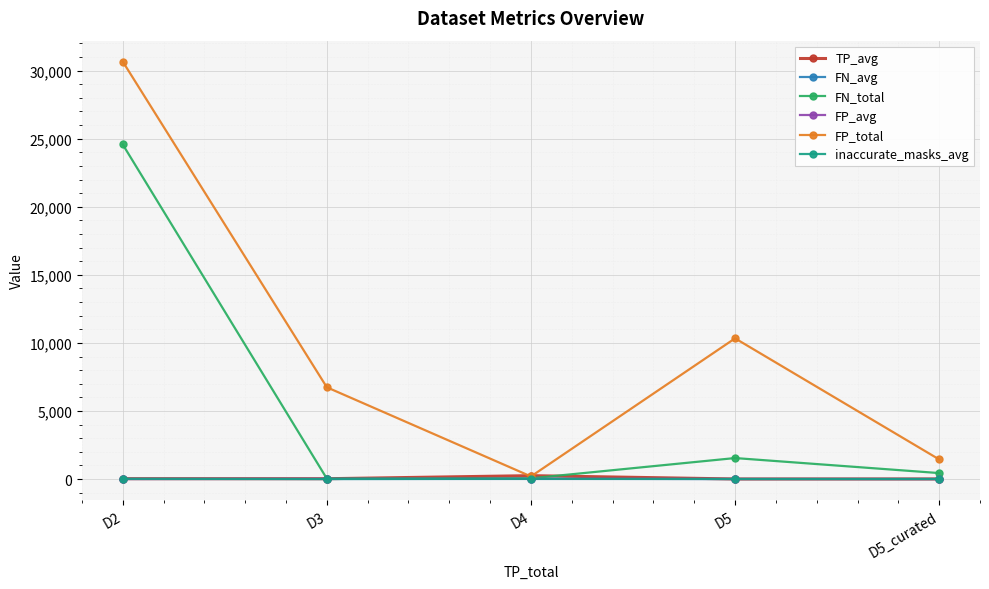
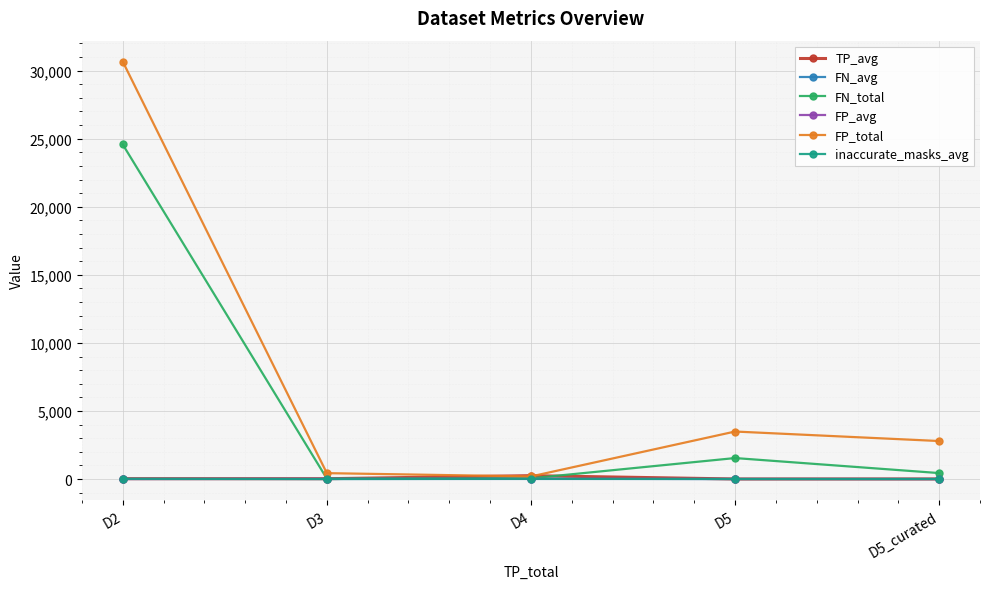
FP_total, D3: 6,700 -> 400
FP_total, D5: 10,300 -> 3,500
FP_total, D5_curated: 1,400 -> 2,800
